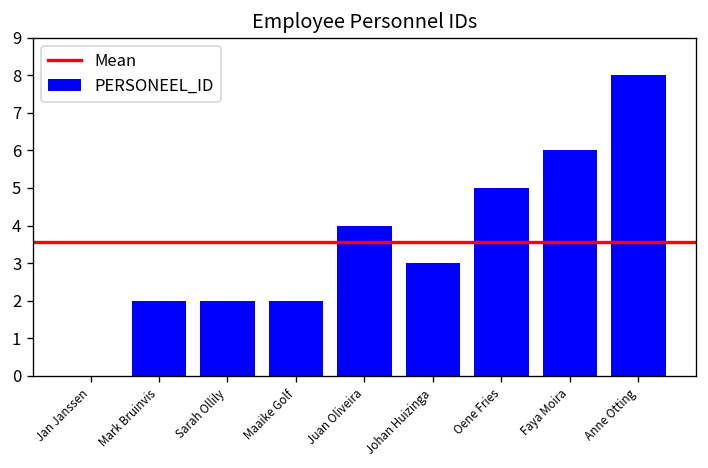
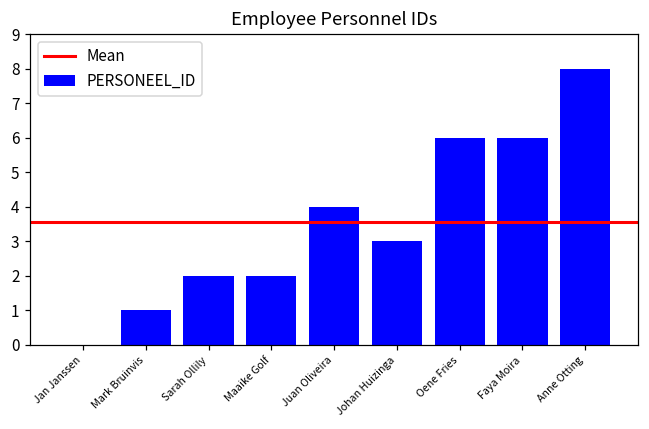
Mark Bruinvis: 2 -> 1
Oene Fries: 5 -> 6
